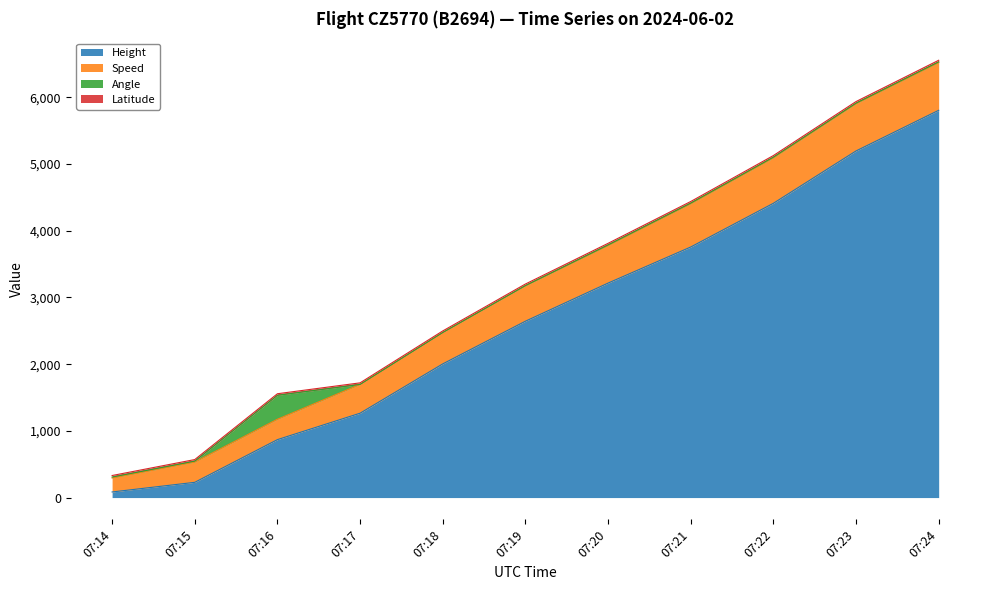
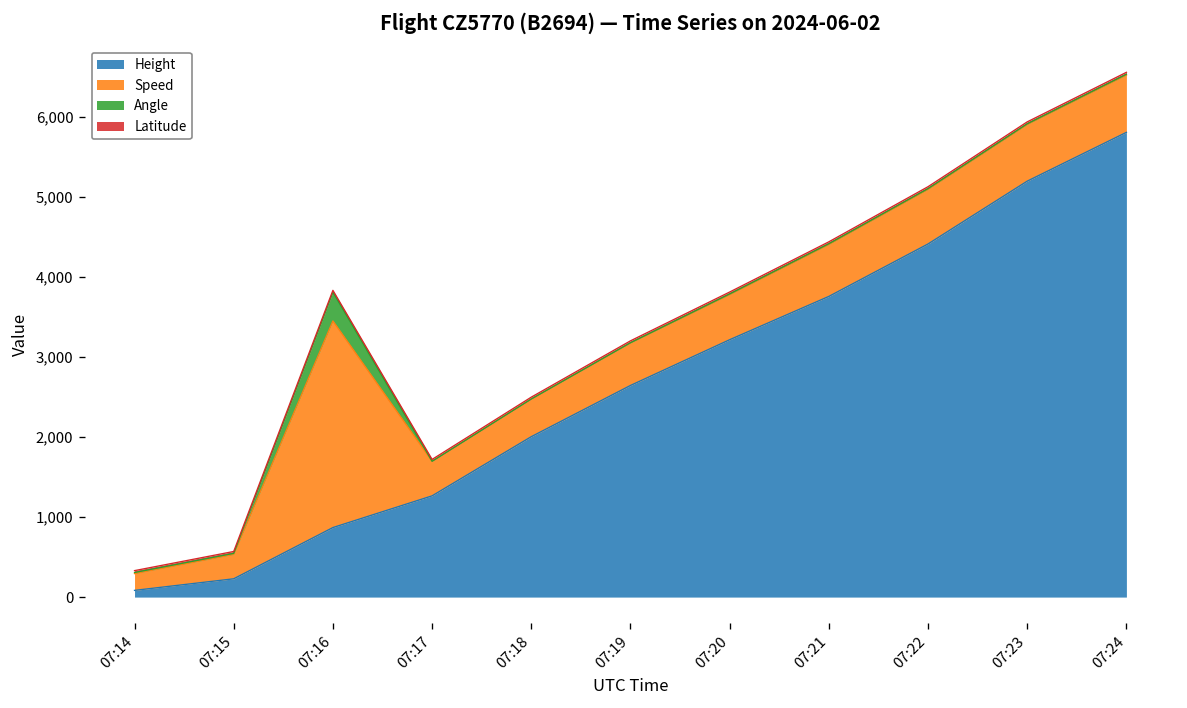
Speed, 07:16: 300 -> 2,600
